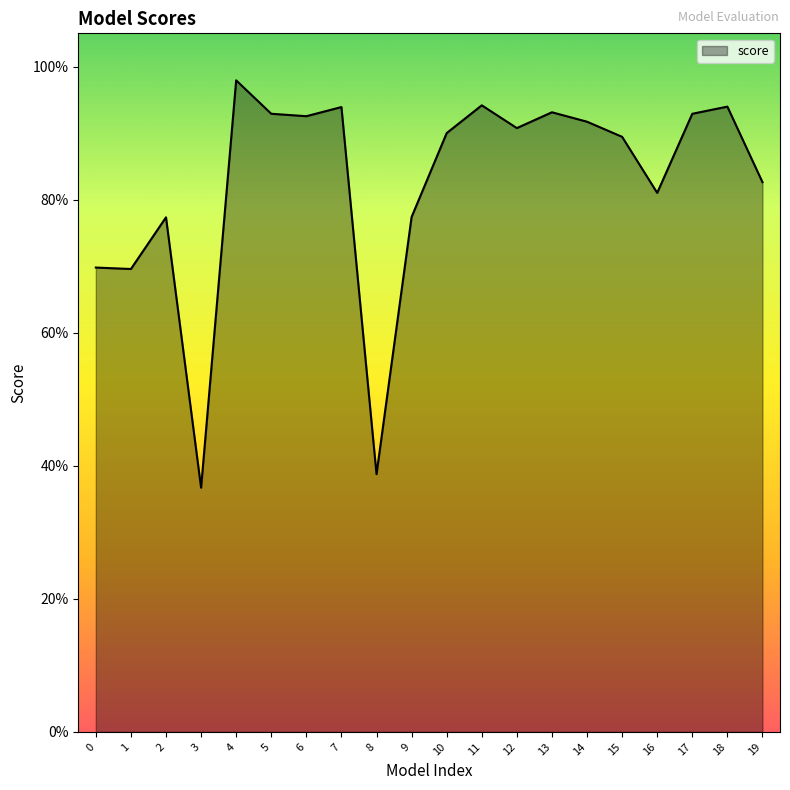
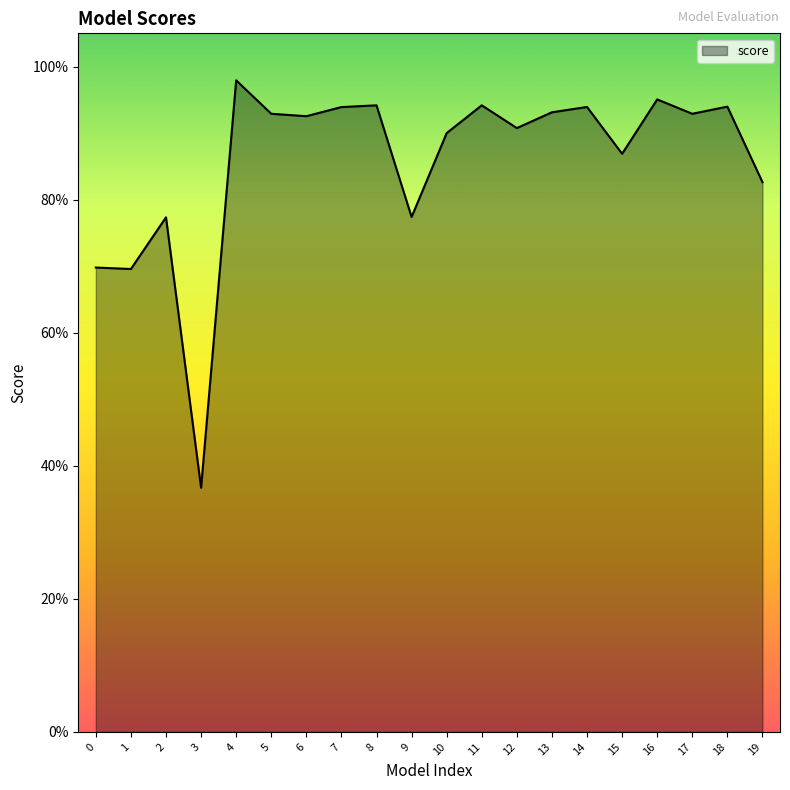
8: 39% -> 94%
14: 92% -> 94%
15: 89% -> 87%
16: 81% -> 95%
